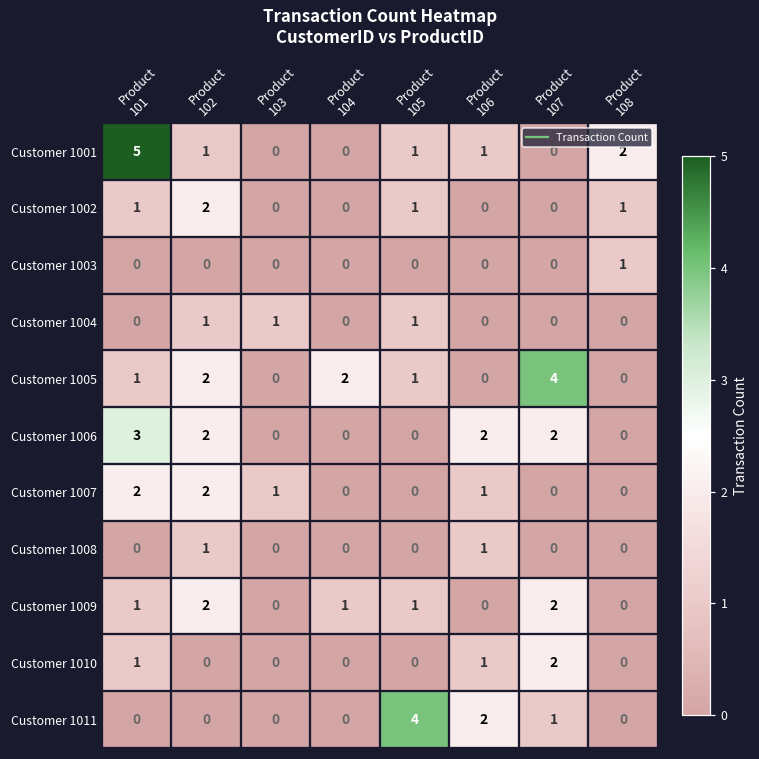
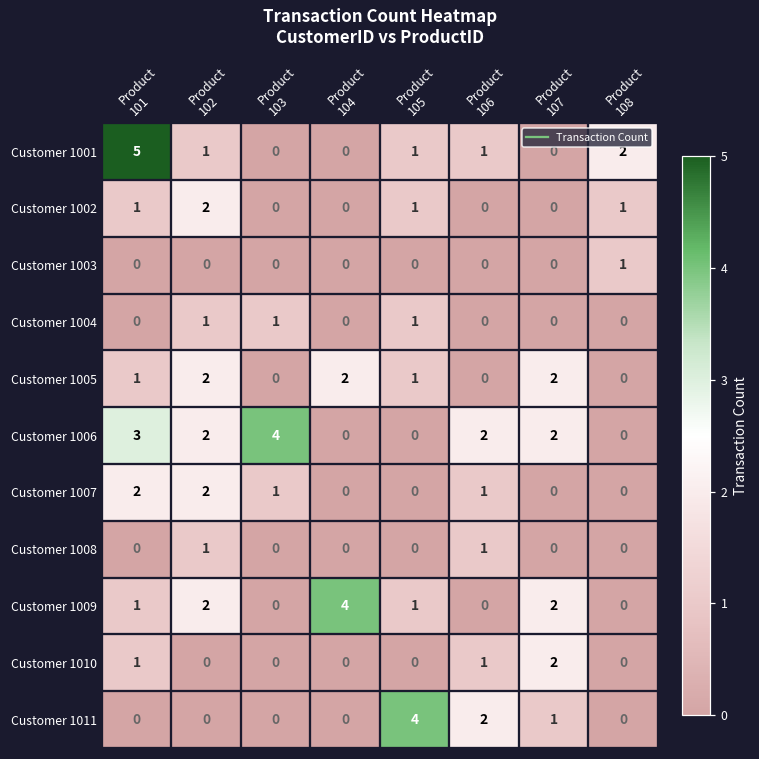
Customer 1005, Product 107: 4 -> 2
Customer 1006, Product 103: 0 -> 4
Customer 1009, Product 104: 1 -> 4
